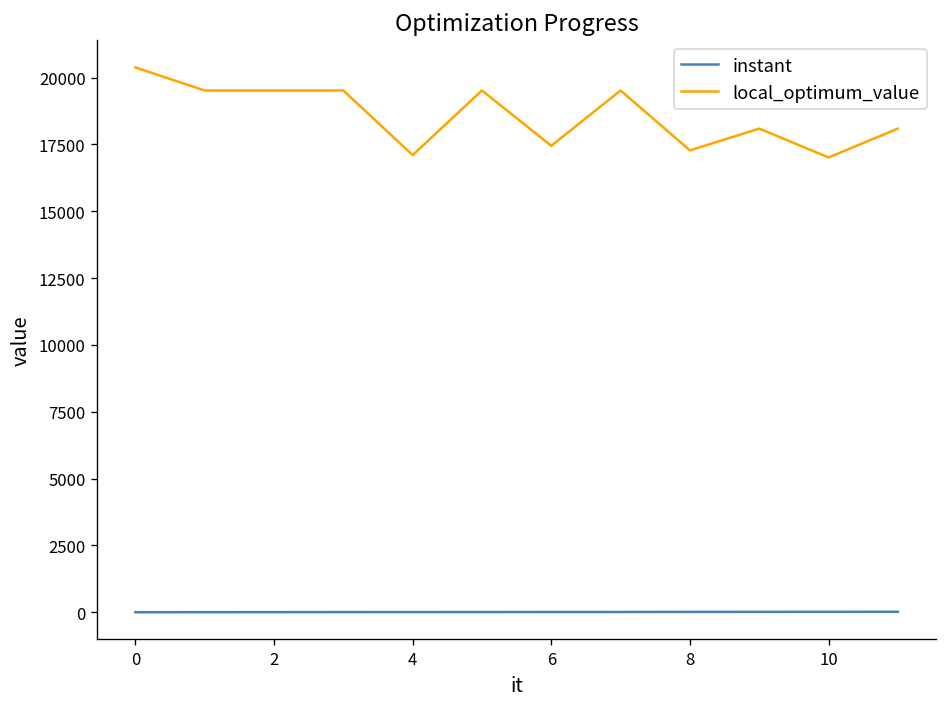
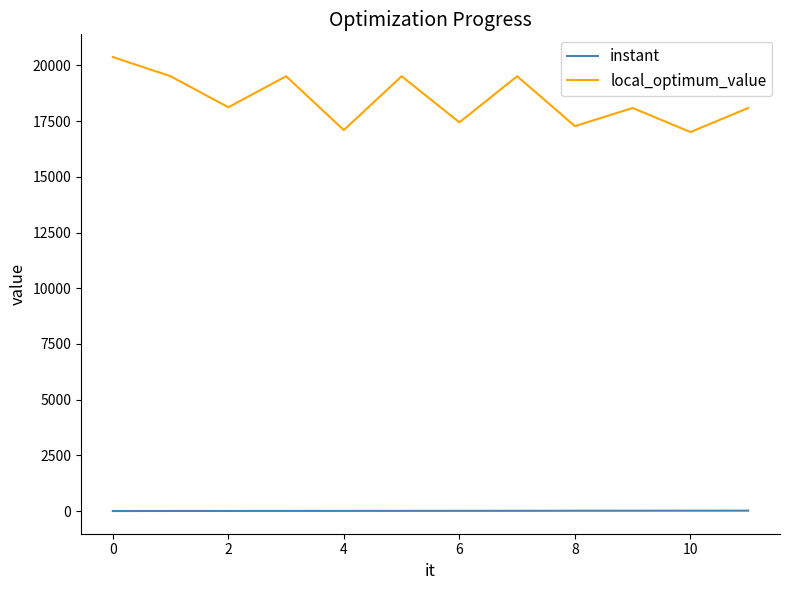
local_optimum_value, 2: 19500 -> 18100
